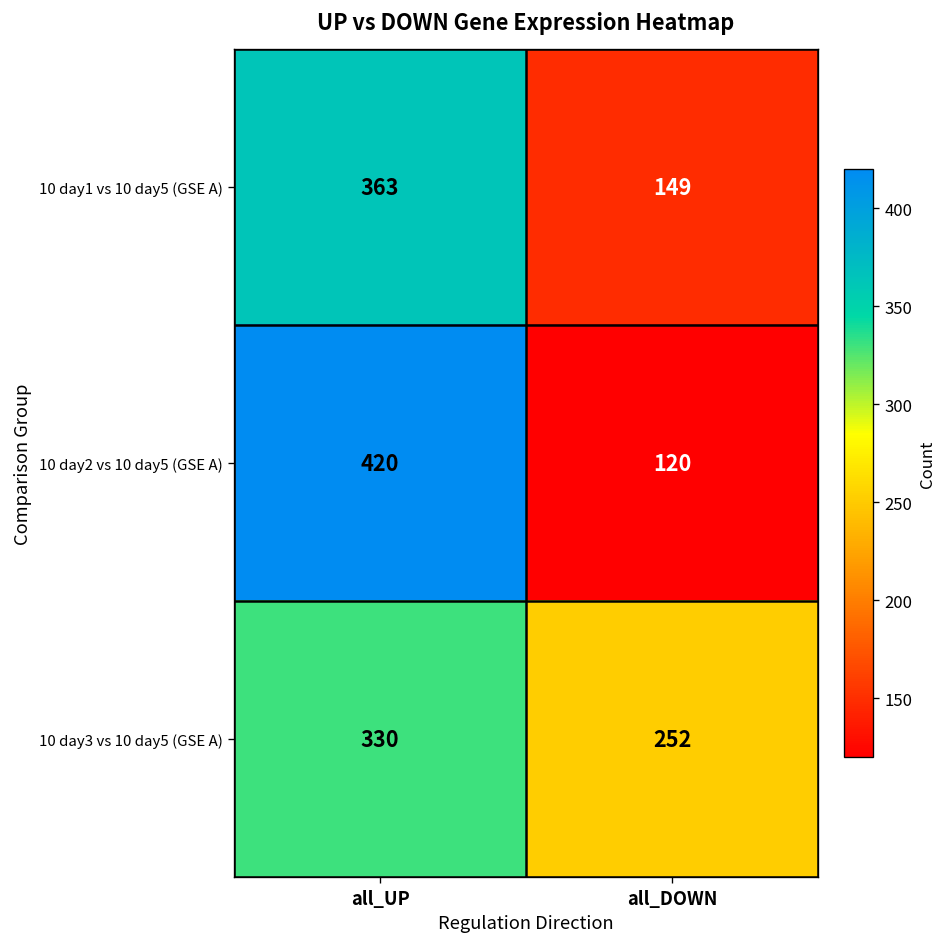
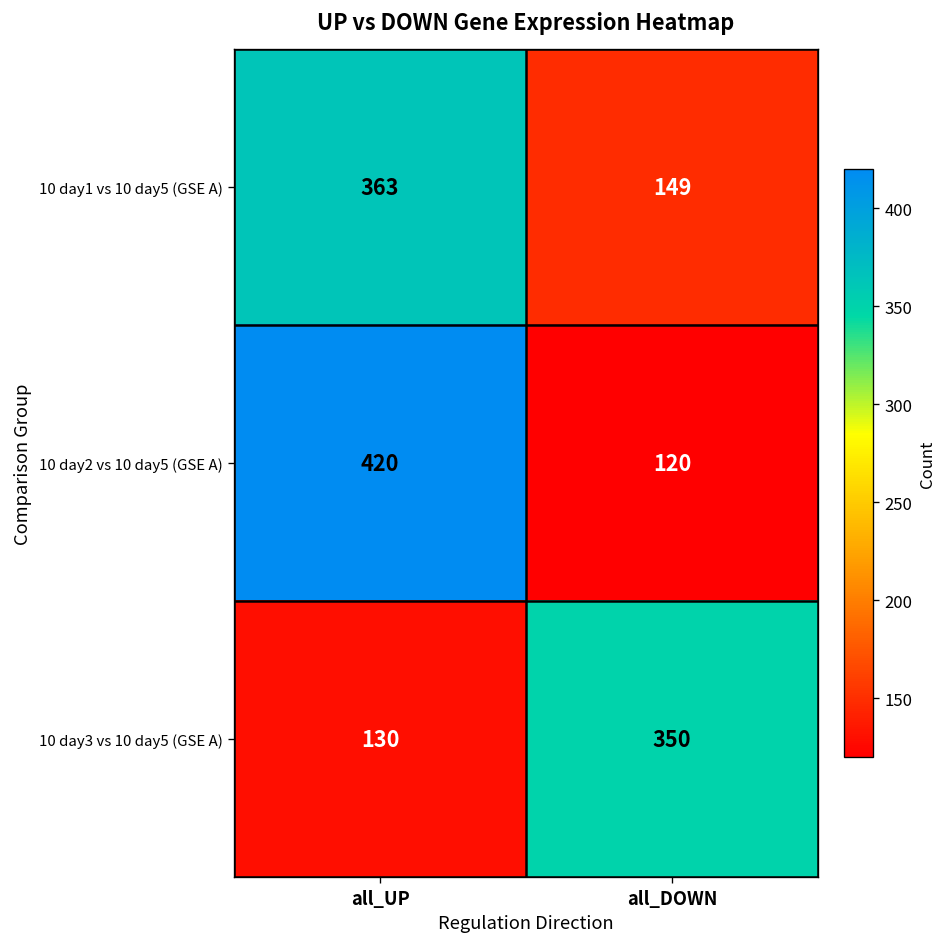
10 day3 vs 10 day5 (GSE A), all_UP: 330 -> 130
10 day3 vs 10 day5 (GSE A), all_DOWN: 252 -> 350
